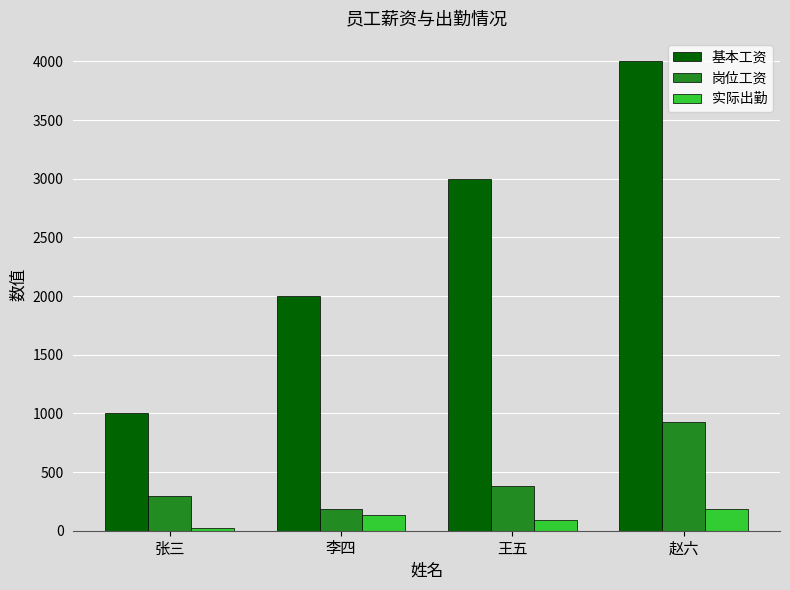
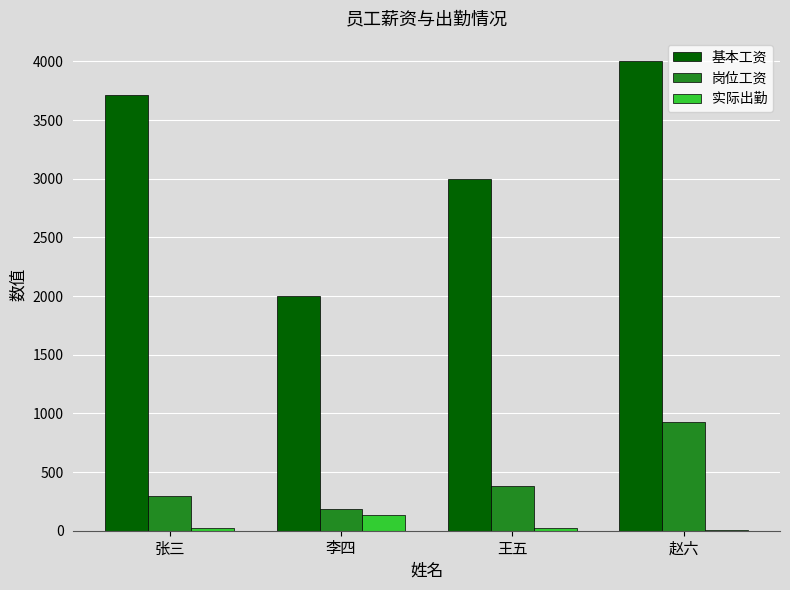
基本工资, 张三: 1000 -> 3720
实际出勤, 王五: 90 -> 20
实际出勤, 赵六: 190 -> 10
